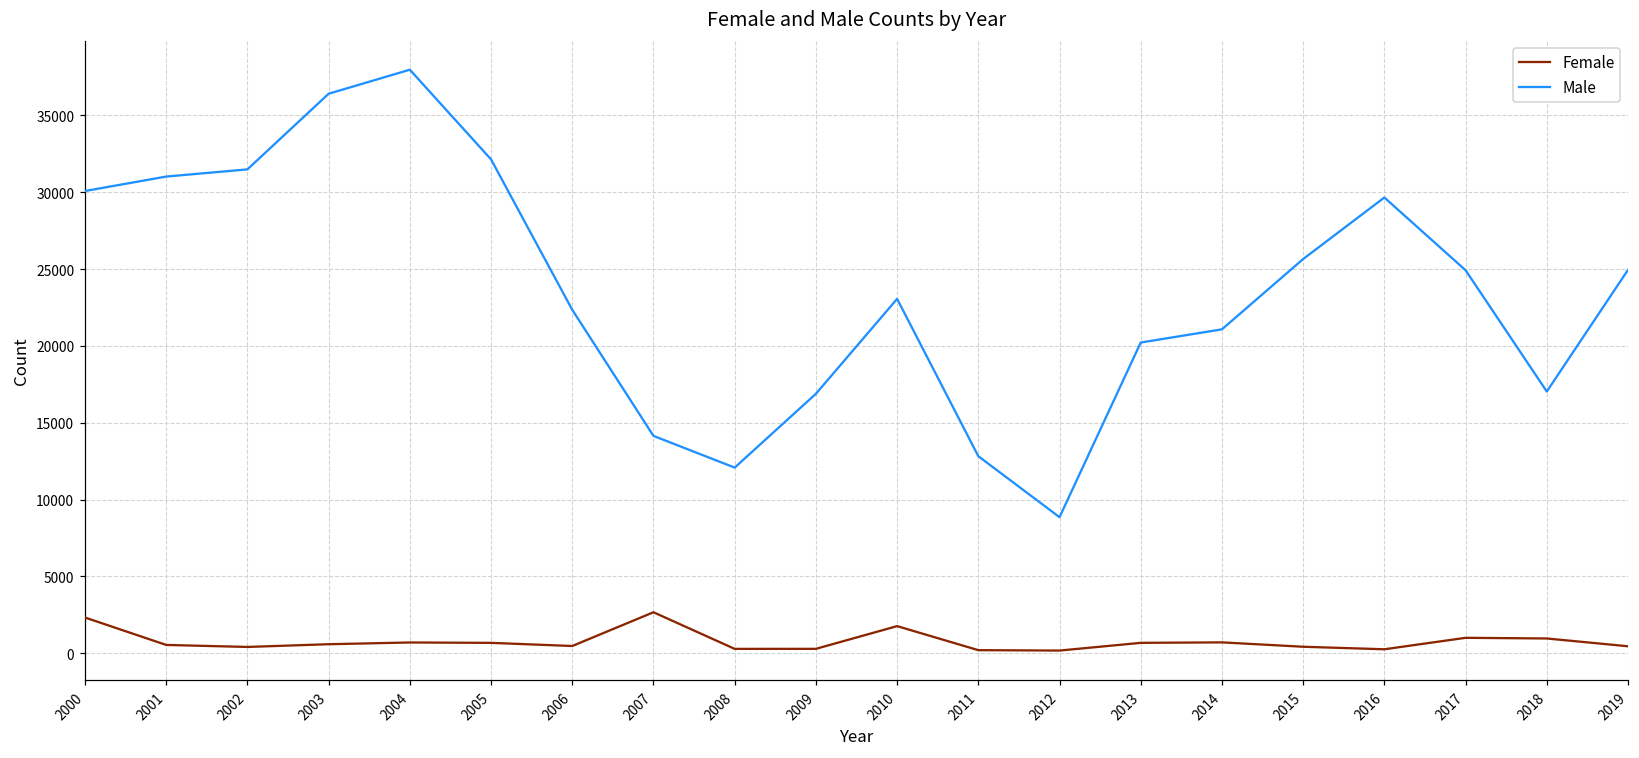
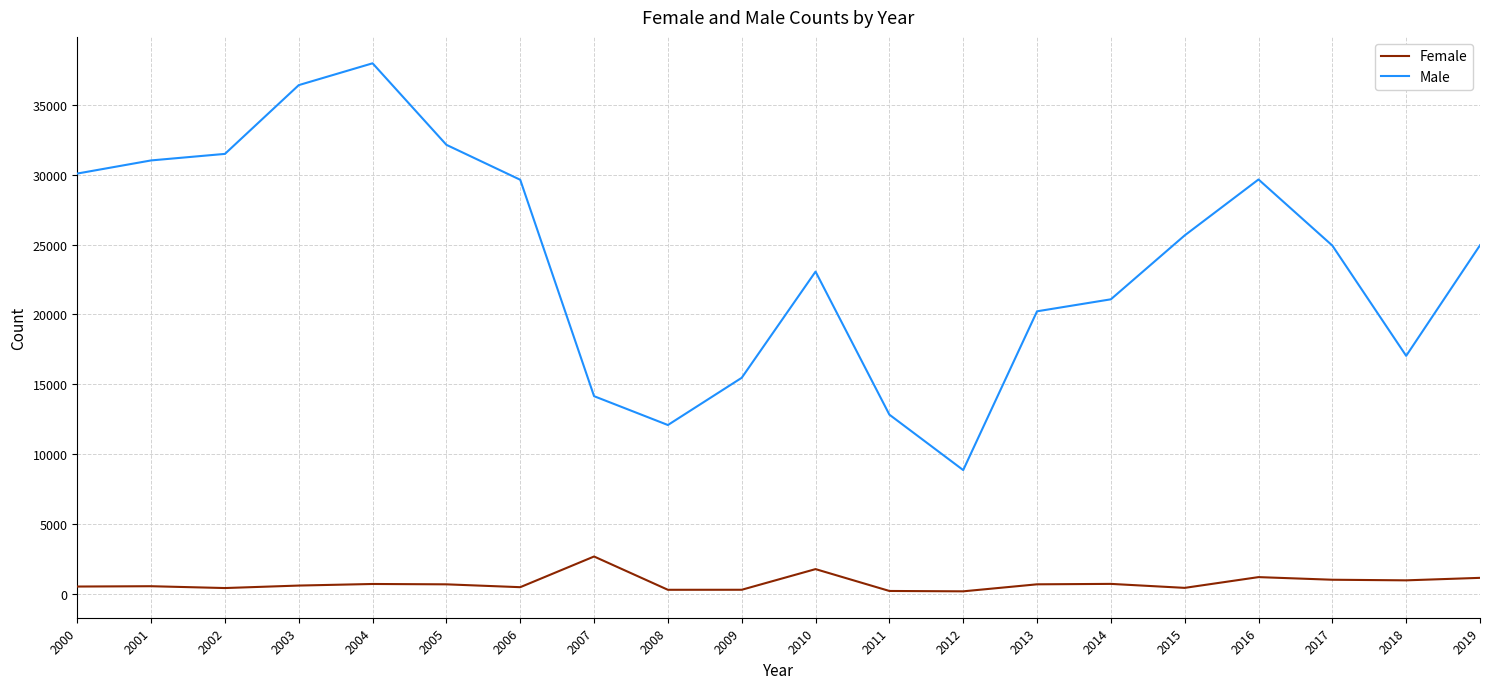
Female, 2000: 2300 -> 500
Male, 2006: 22300 -> 29600
Male, 2009: 16900 -> 15500
Female, 2016: 300 -> 1200
Female, 2019: 400 -> 1100
